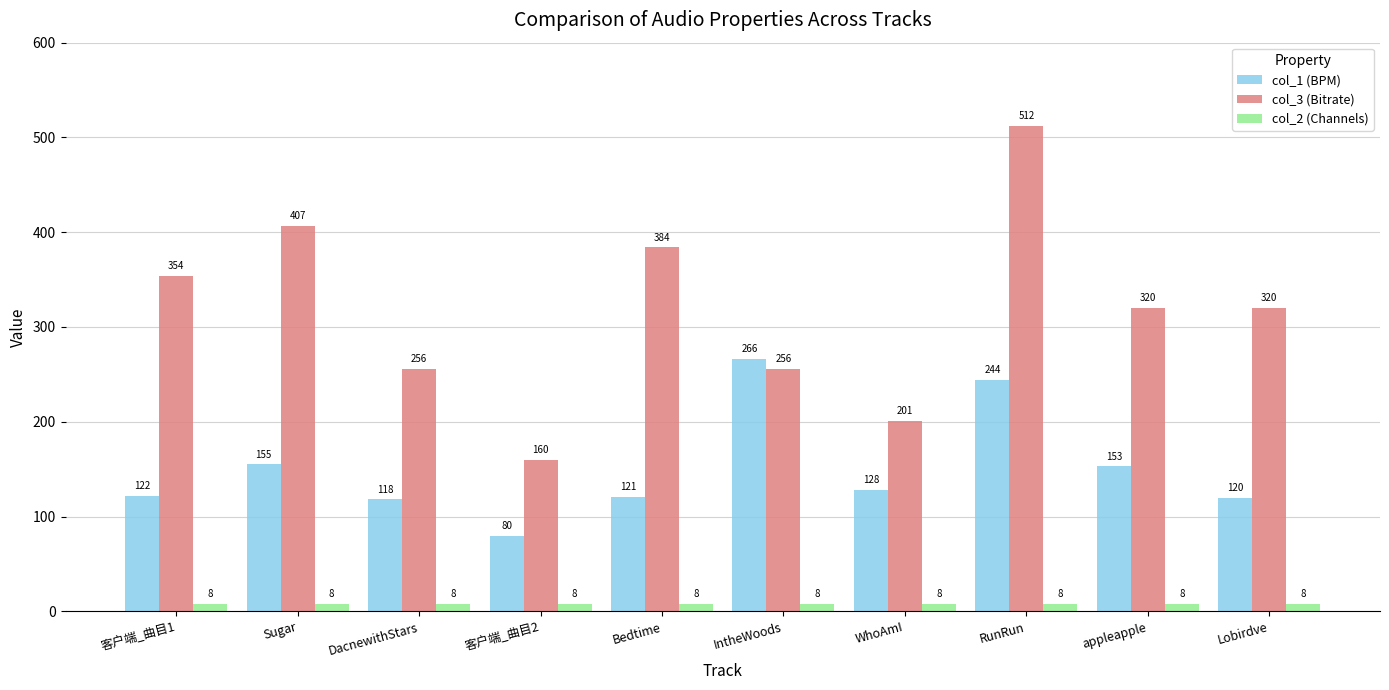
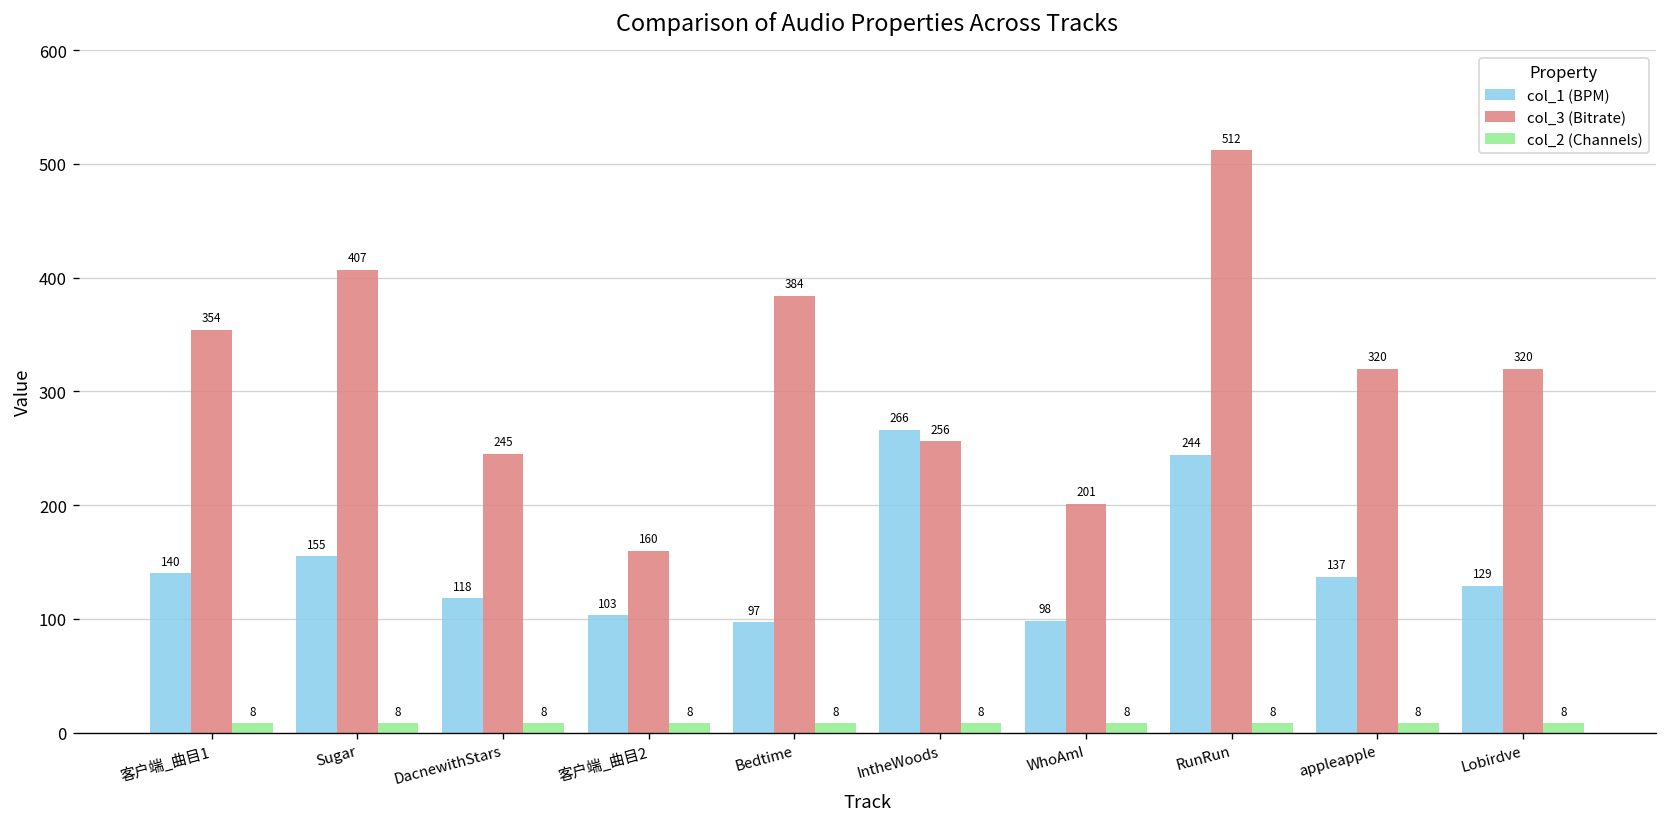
col_1 (BPM), 客户端_曲目1: 122 -> 140
col_3 (Bitrate), DacnewithStars: 256 -> 245
col_1 (BPM), 客户端_曲目2: 80 -> 103
col_1 (BPM), Bedtime: 121 -> 97
col_1 (BPM), WhoAmI: 128 -> 98
col_1 (BPM), appleapple: 153 -> 137
col_1 (BPM), Lobirdve: 120 -> 129
